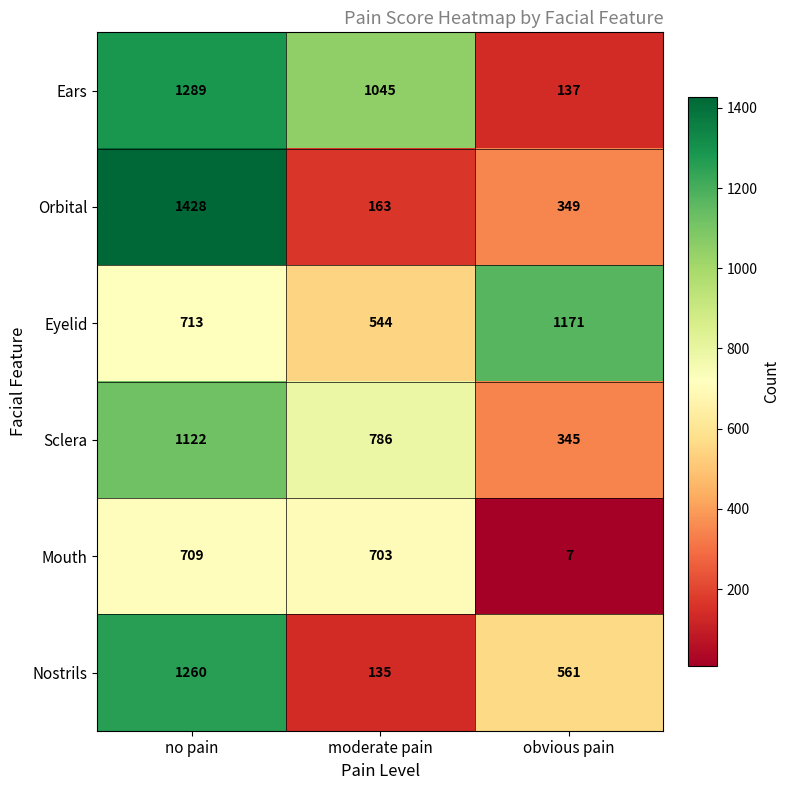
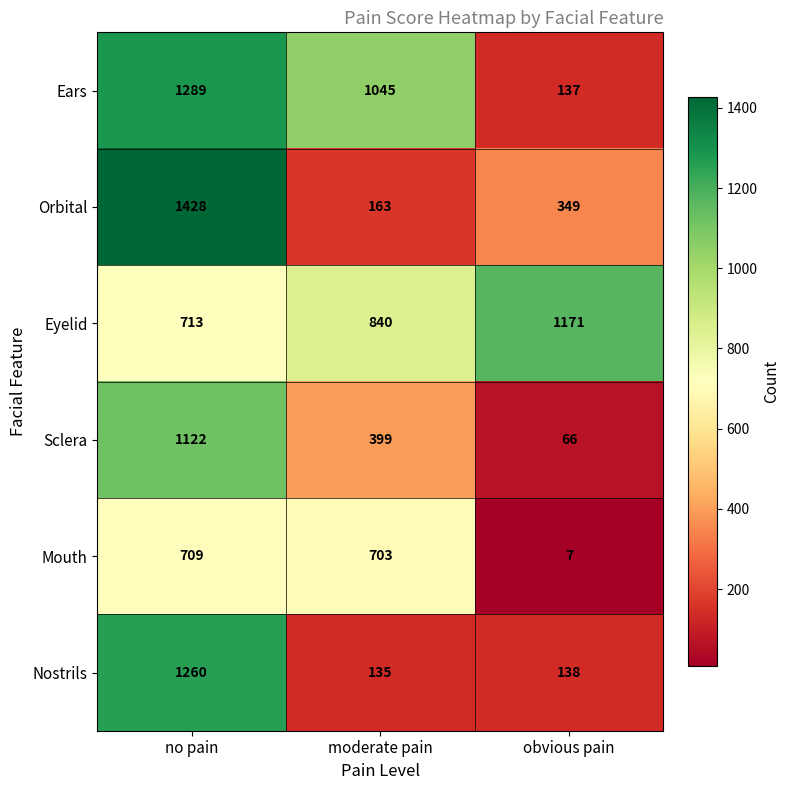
Eyelid, moderate pain: 544 -> 840
Sclera, moderate pain: 786 -> 399
Sclera, obvious pain: 345 -> 66
Nostrils, obvious pain: 561 -> 138
